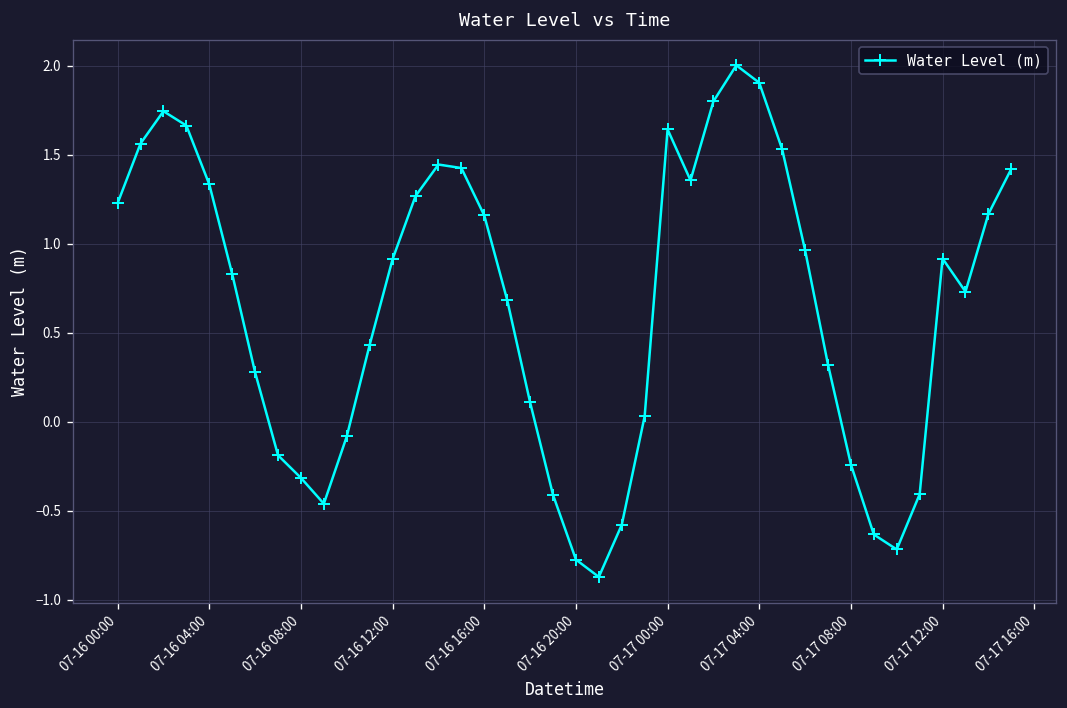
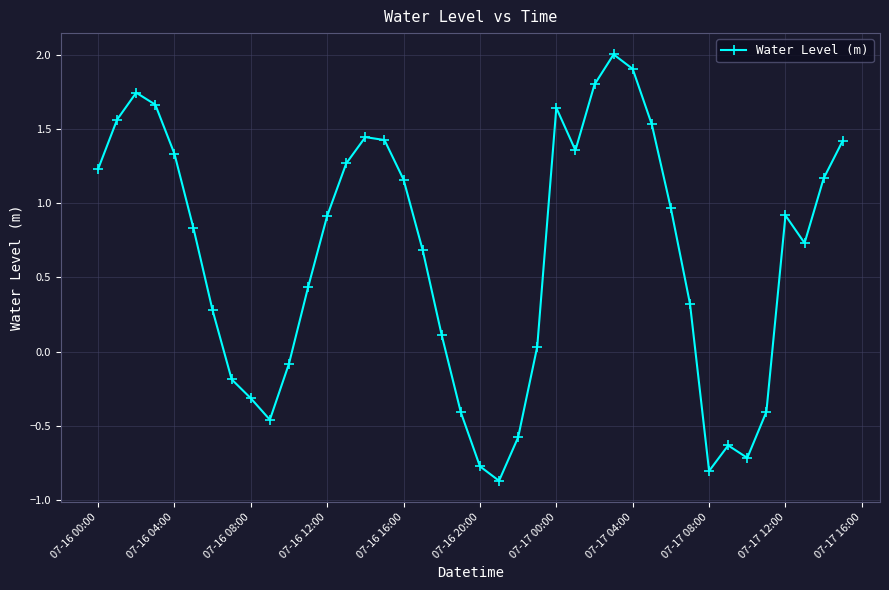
07-17 08:00: -0.24 -> -0.81
